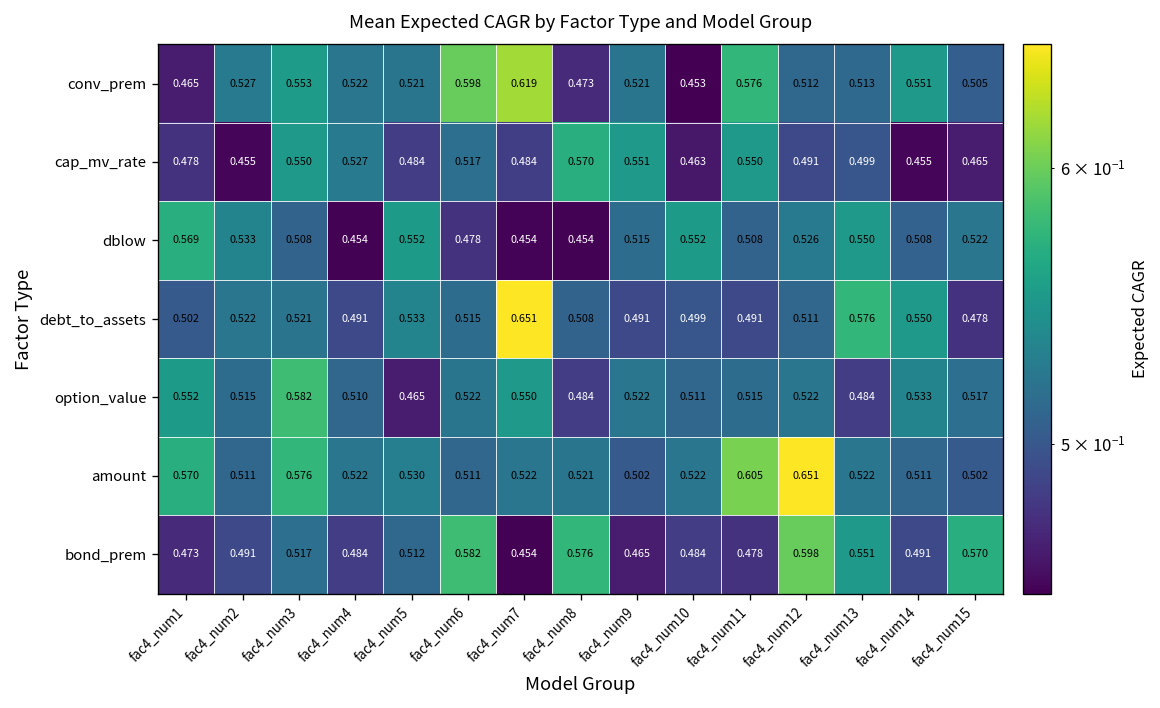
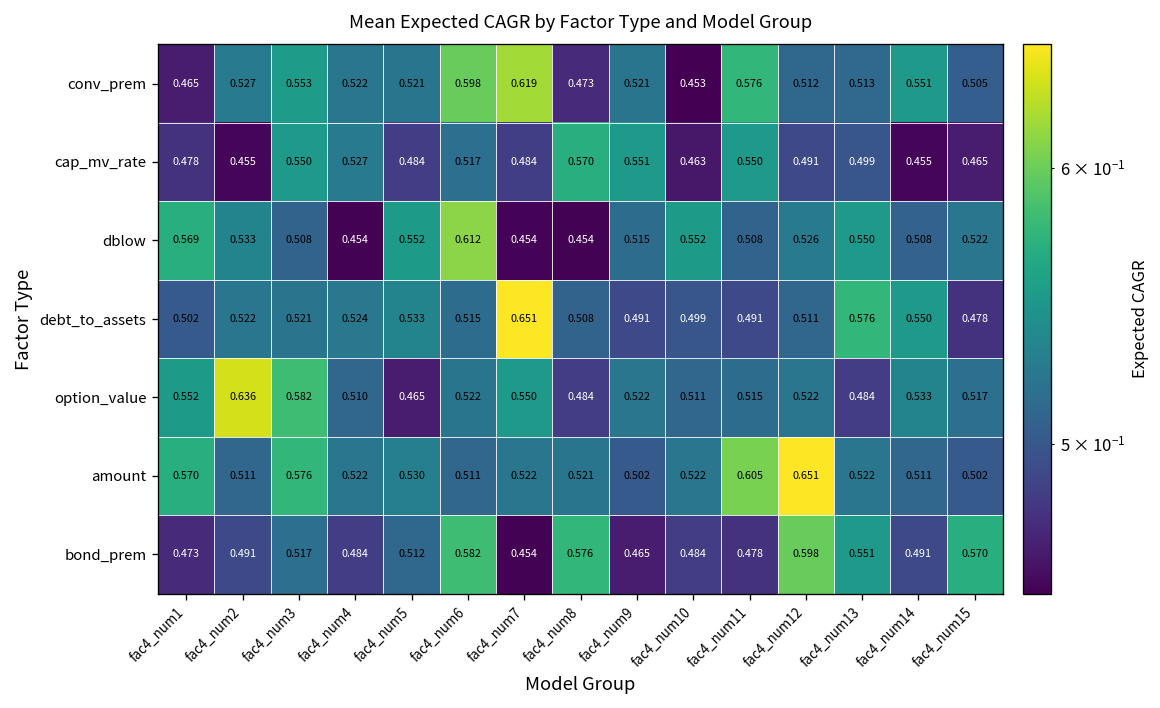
dblow, fac4_num6: 0.478 -> 0.612
debt_to_assets, fac4_num4: 0.491 -> 0.524
option_value, fac4_num2: 0.515 -> 0.636
